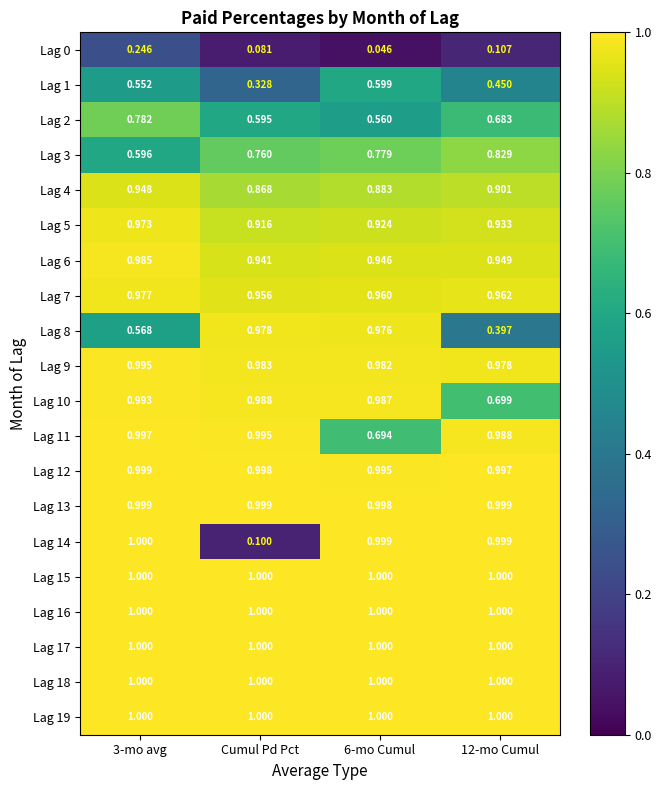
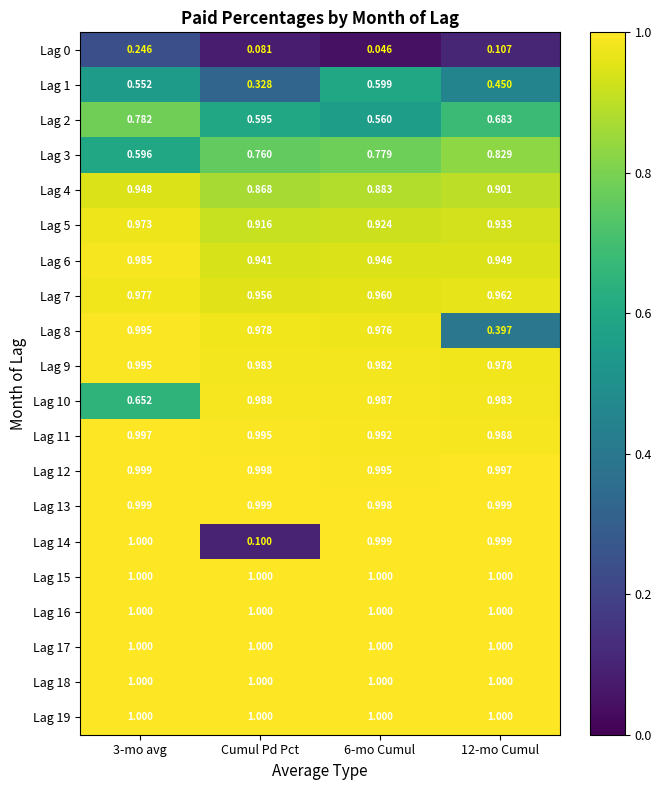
Lag 8, 3-mo avg: 0.568 -> 0.995
Lag 10, 3-mo avg: 0.993 -> 0.652
Lag 10, 12-mo Cumul: 0.699 -> 0.983
Lag 11, 6-mo Cumul: 0.694 -> 0.992
